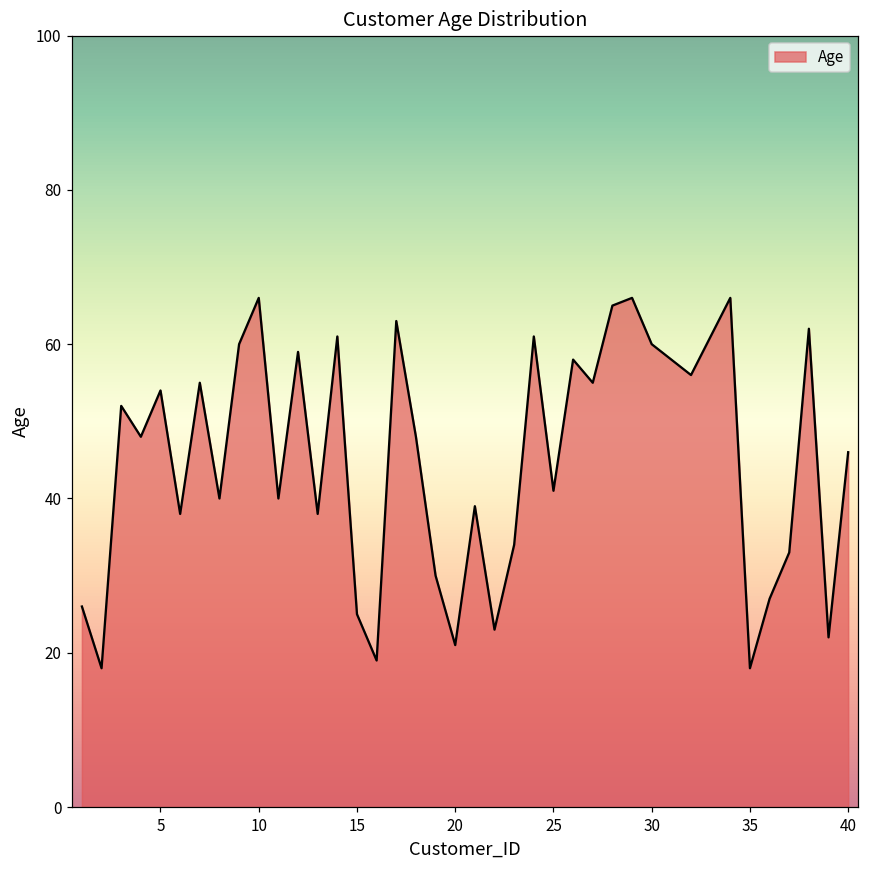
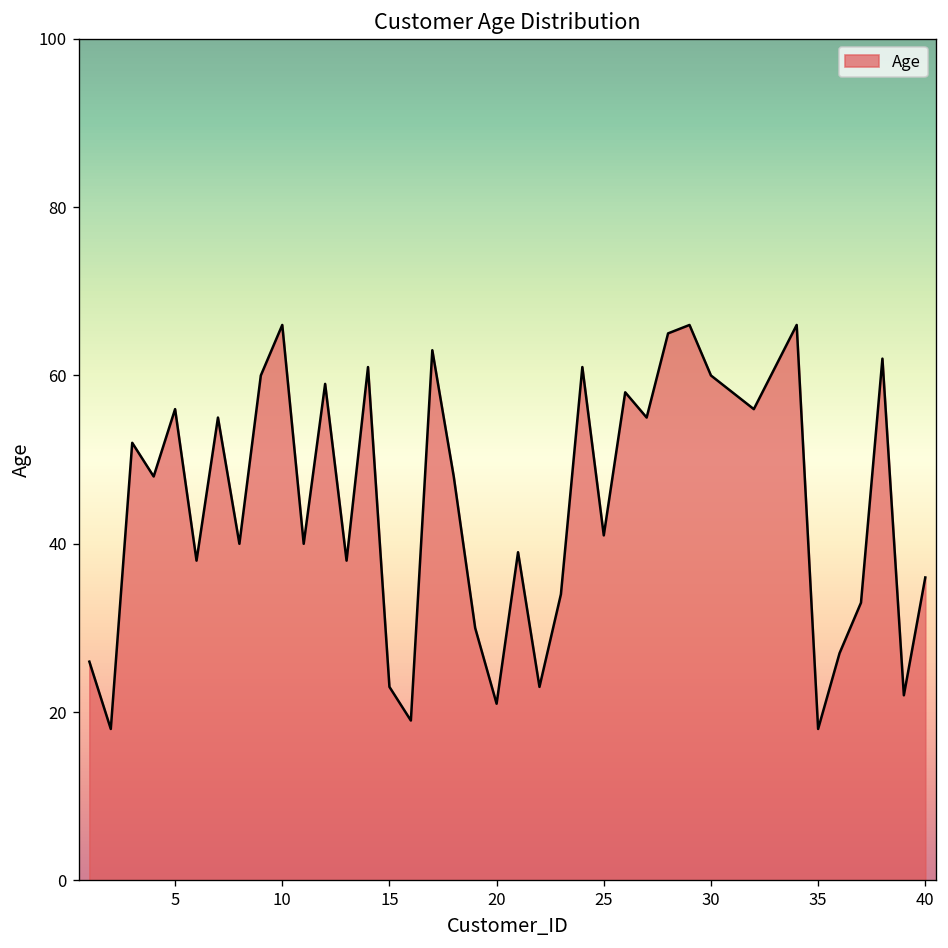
5: 54 -> 56
15: 25 -> 23
40: 46 -> 36
